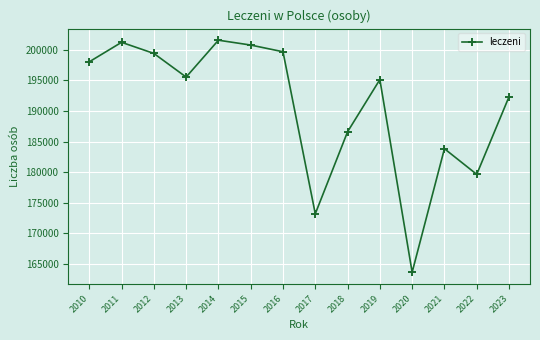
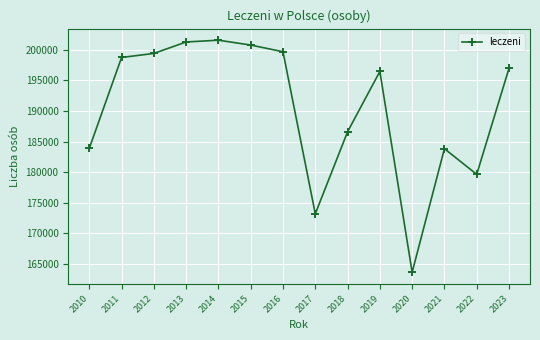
2010: 198000 -> 184000
2011: 201000 -> 199000
2013: 196000 -> 201000
2019: 195000 -> 196000
2023: 192000 -> 197000
